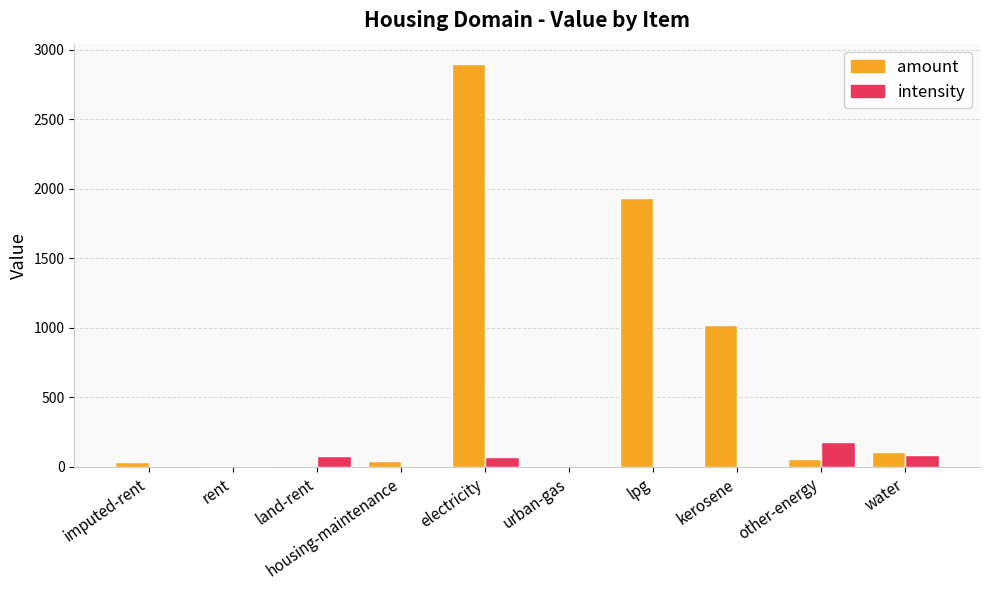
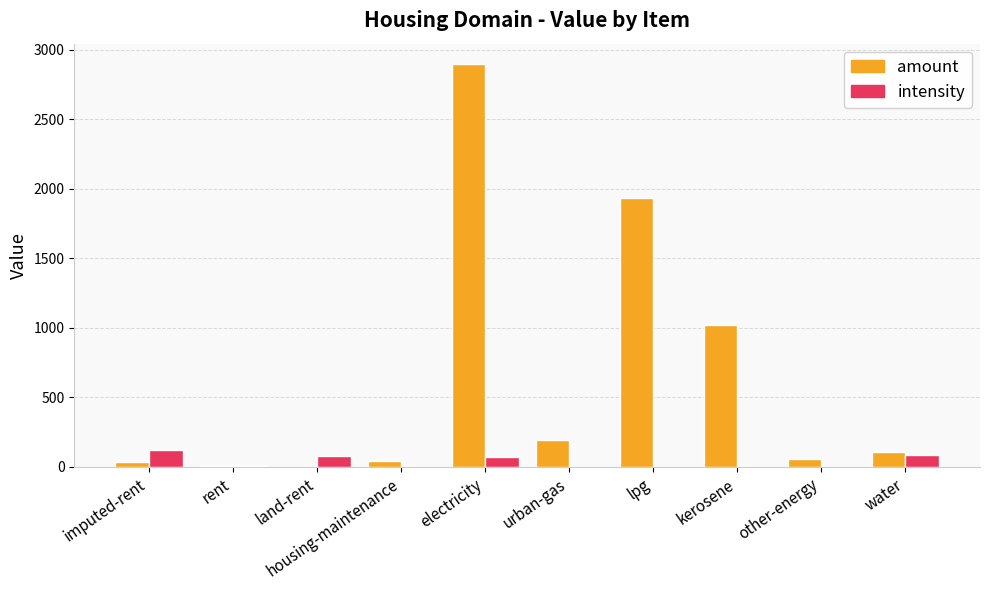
intensity, imputed-rent: 0 -> 120
amount, urban-gas: 0 -> 190
intensity, other-energy: 180 -> 0
